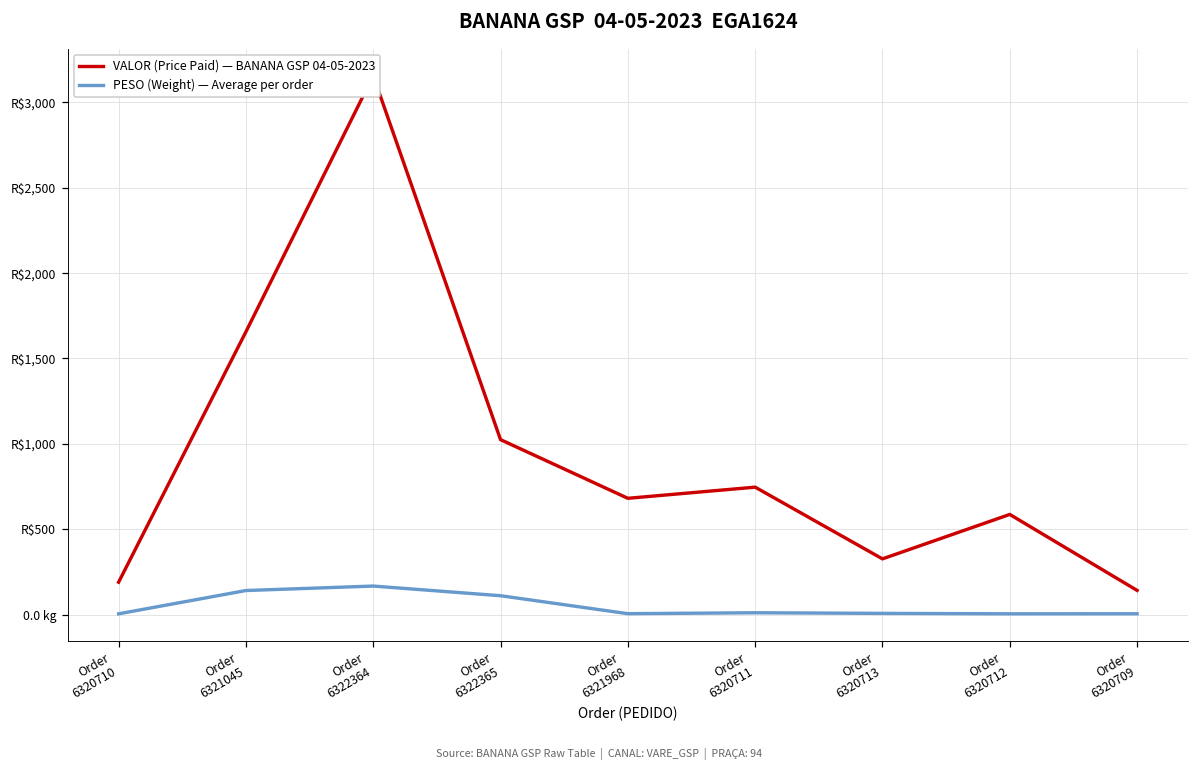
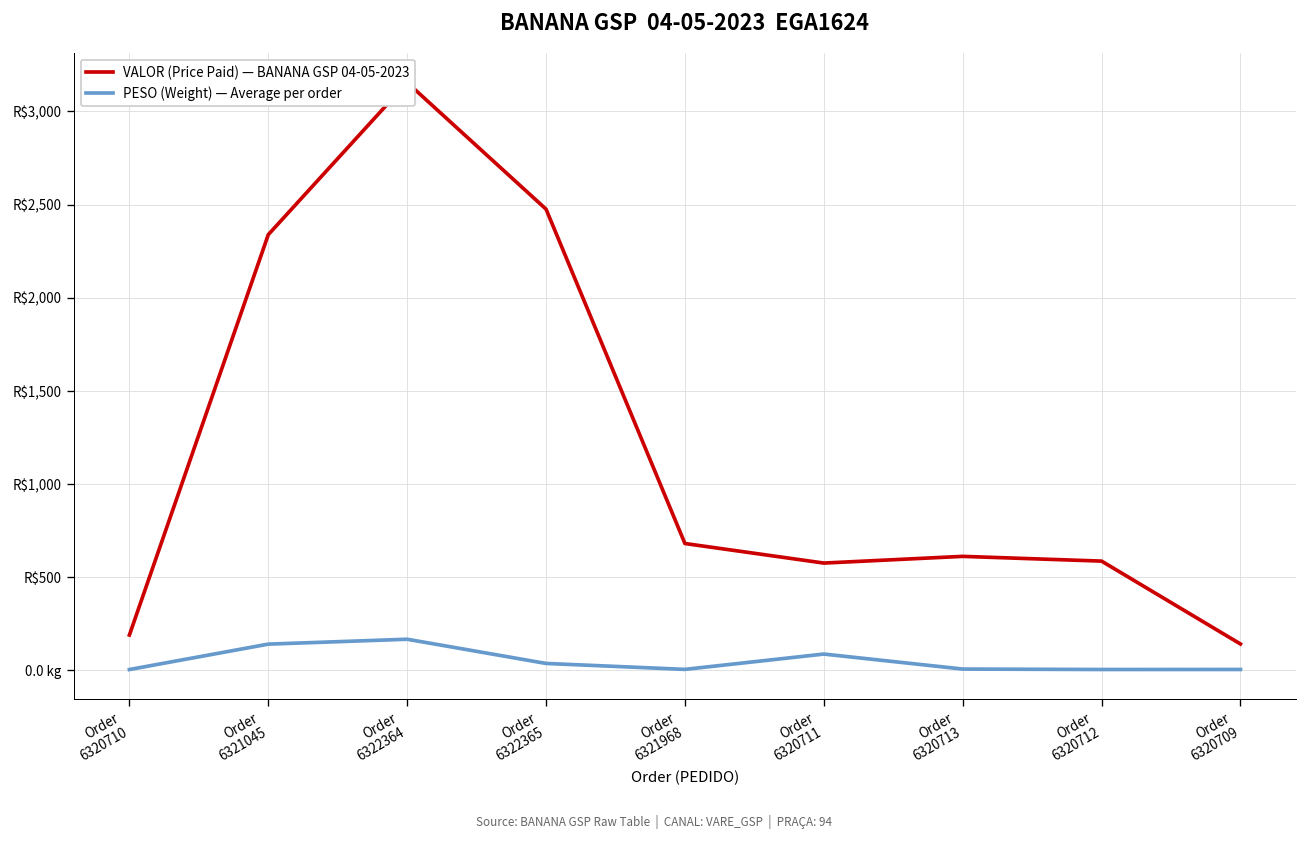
VALOR (Price Paid) — BANANA GSP 04-05-2023, Order 6321045: R$1,660 -> R$2,340
VALOR (Price Paid) — BANANA GSP 04-05-2023, Order 6322365: R$1,020 -> R$2,480
PESO (Weight) — Average per order, Order 6322365: R$110 -> R$40
VALOR (Price Paid) — BANANA GSP 04-05-2023, Order 6320711: R$750 -> R$580
PESO (Weight) — Average per order, Order 6320711: R$10 -> R$90
VALOR (Price Paid) — BANANA GSP 04-05-2023, Order 6320713: R$330 -> R$610
